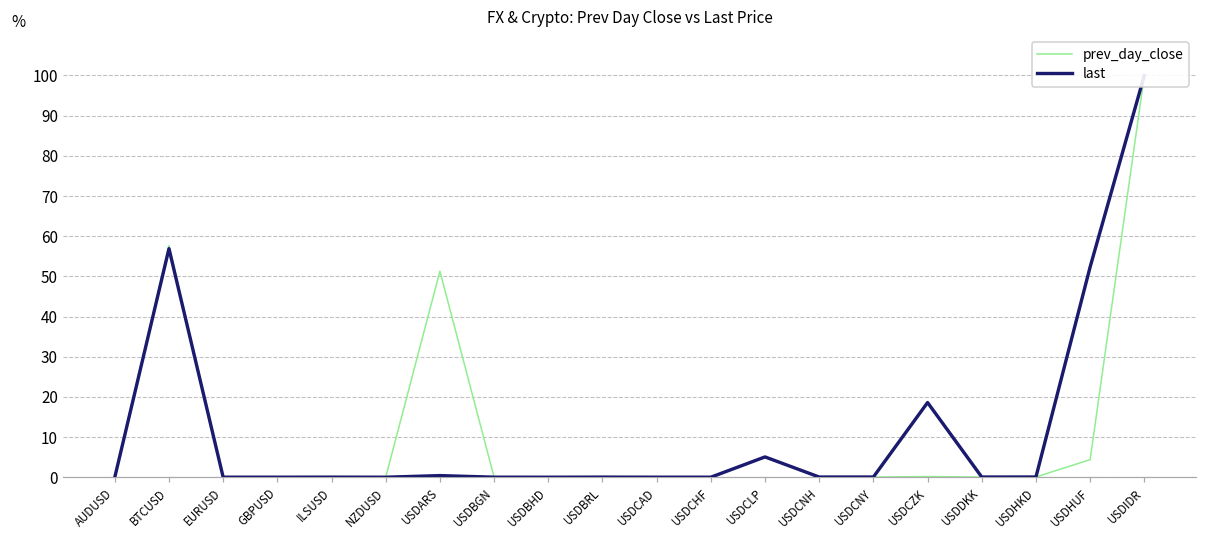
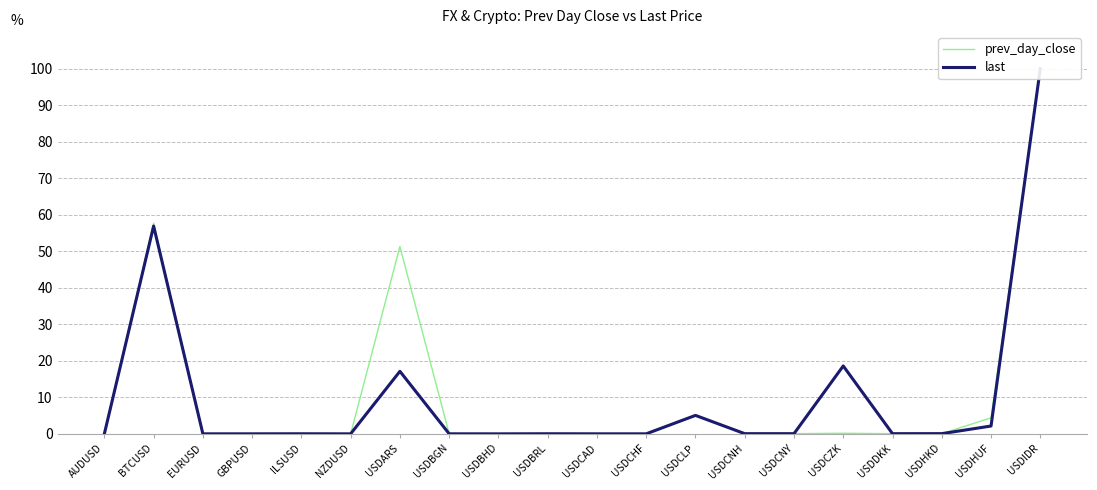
last, USDARS: 0 -> 17
last, USDHUF: 52 -> 2
